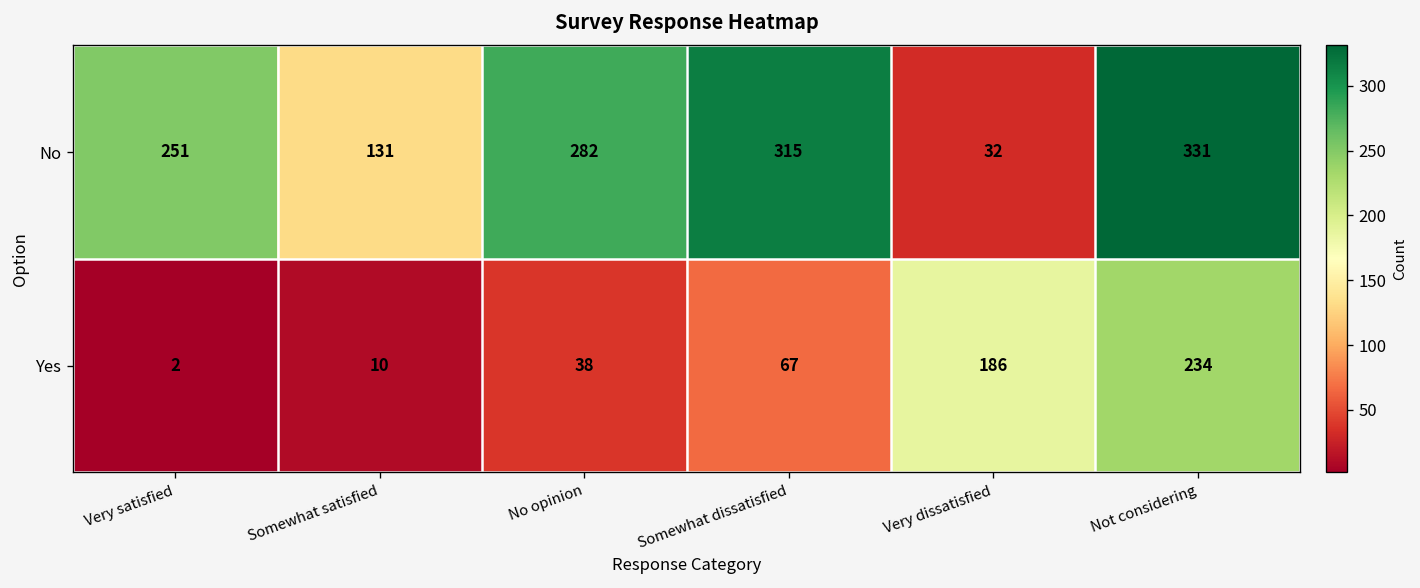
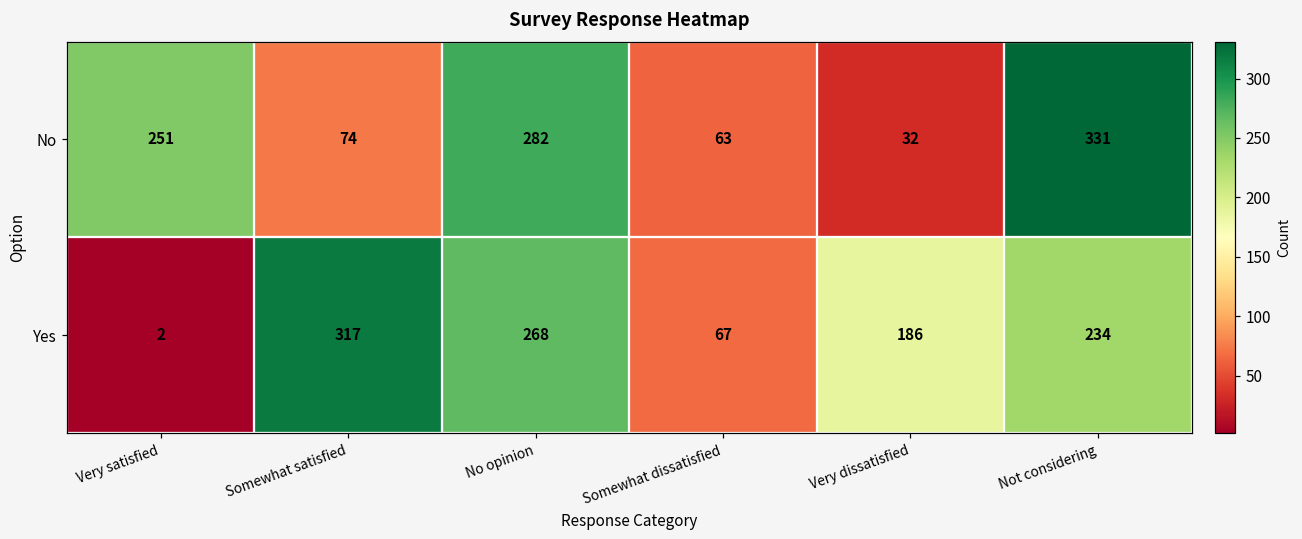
No, Somewhat satisfied: 131 -> 74
No, Somewhat dissatisfied: 315 -> 63
Yes, Somewhat satisfied: 10 -> 317
Yes, No opinion: 38 -> 268
